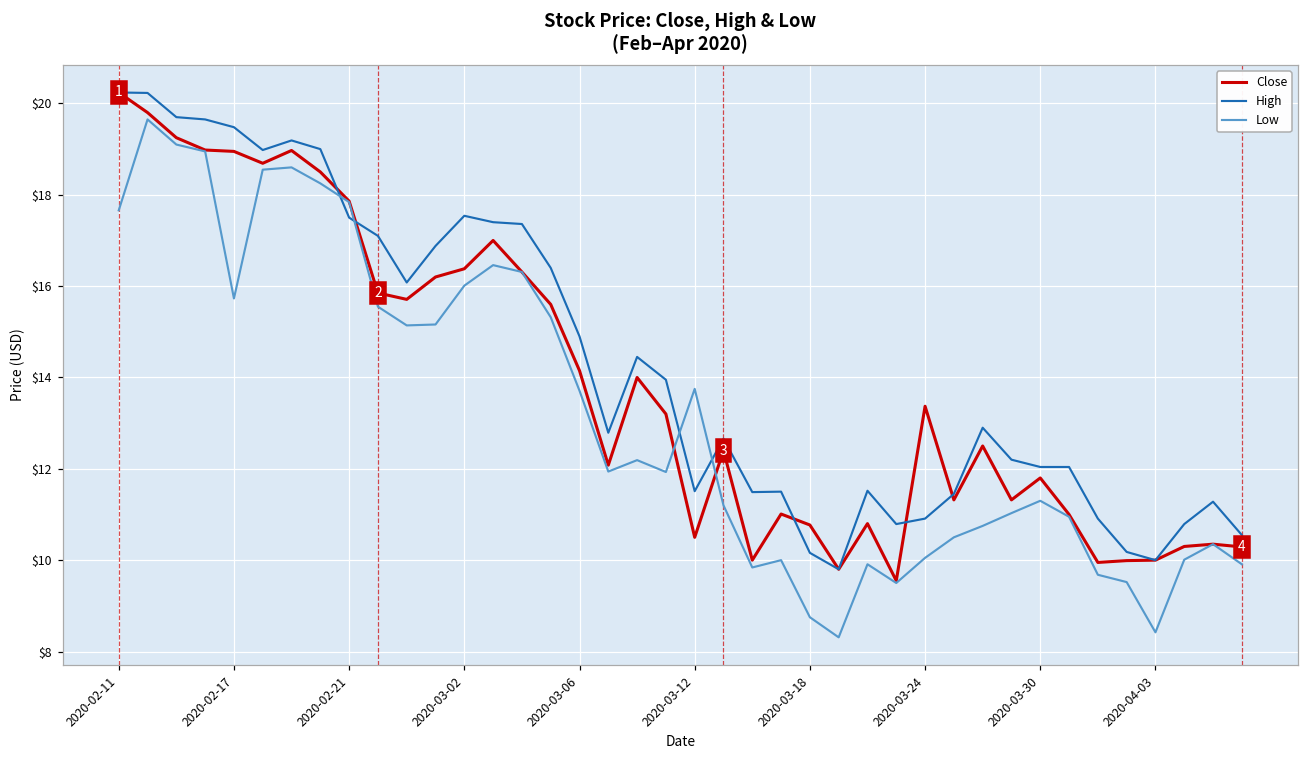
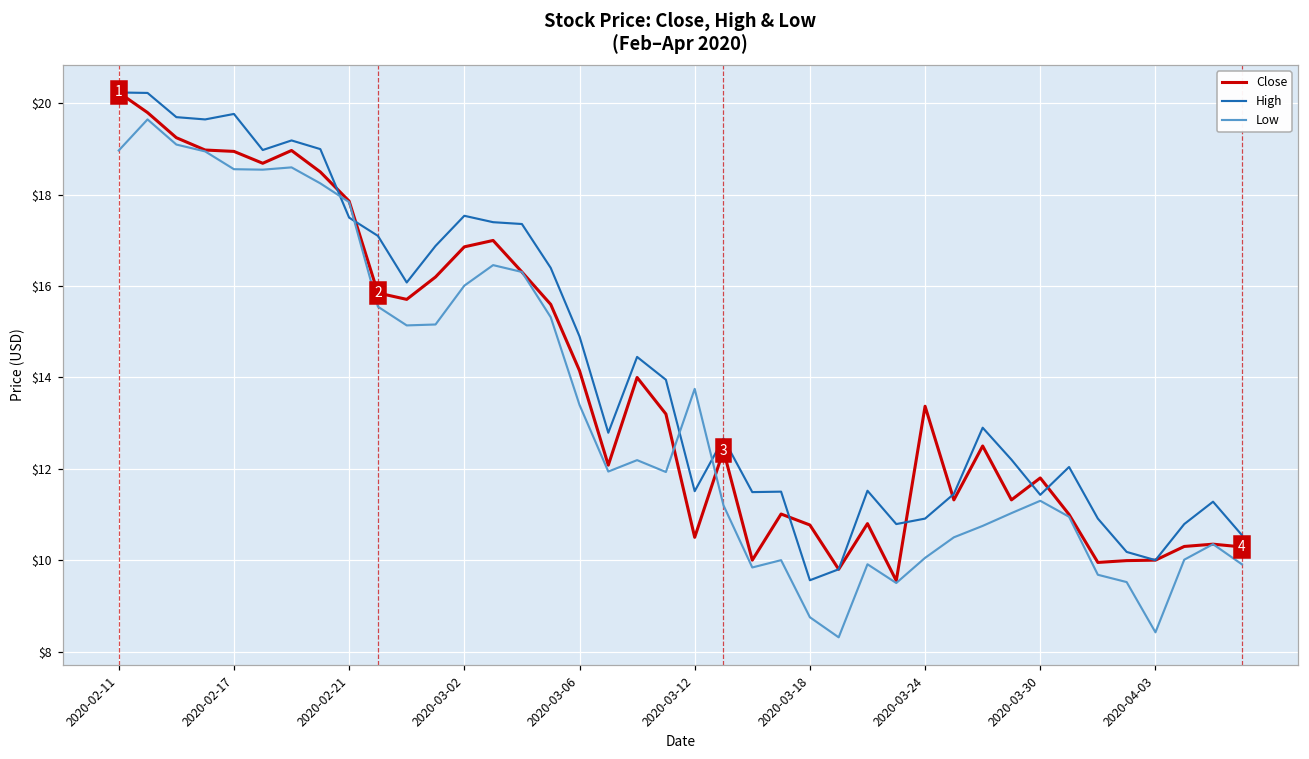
Low, 2020-02-11: $17.7 -> $19.0
High, 2020-02-17: $19.5 -> $19.8
Low, 2020-02-17: $15.7 -> $18.6
Close, 2020-03-02: $16.4 -> $16.9
Low, 2020-03-06: $13.7 -> $13.4
High, 2020-03-18: $10.2 -> $9.6
High, 2020-03-30: $12.0 -> $11.4
